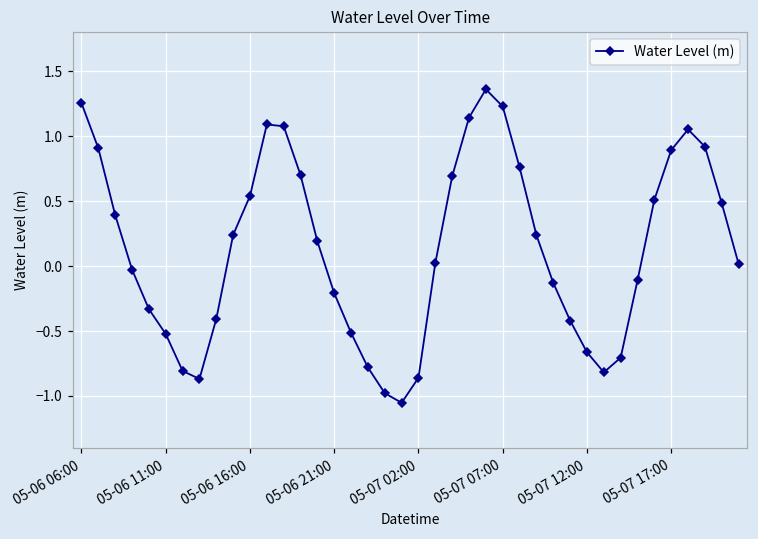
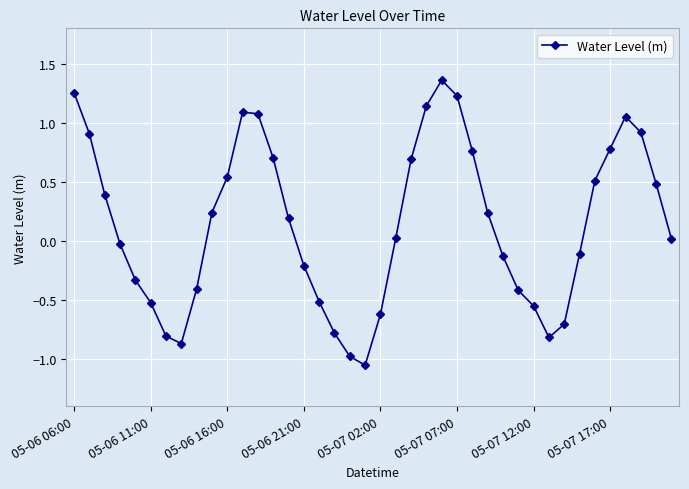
05-07 02:00: -0.86 -> -0.62
05-07 12:00: -0.66 -> -0.55
05-07 17:00: 0.89 -> 0.78
